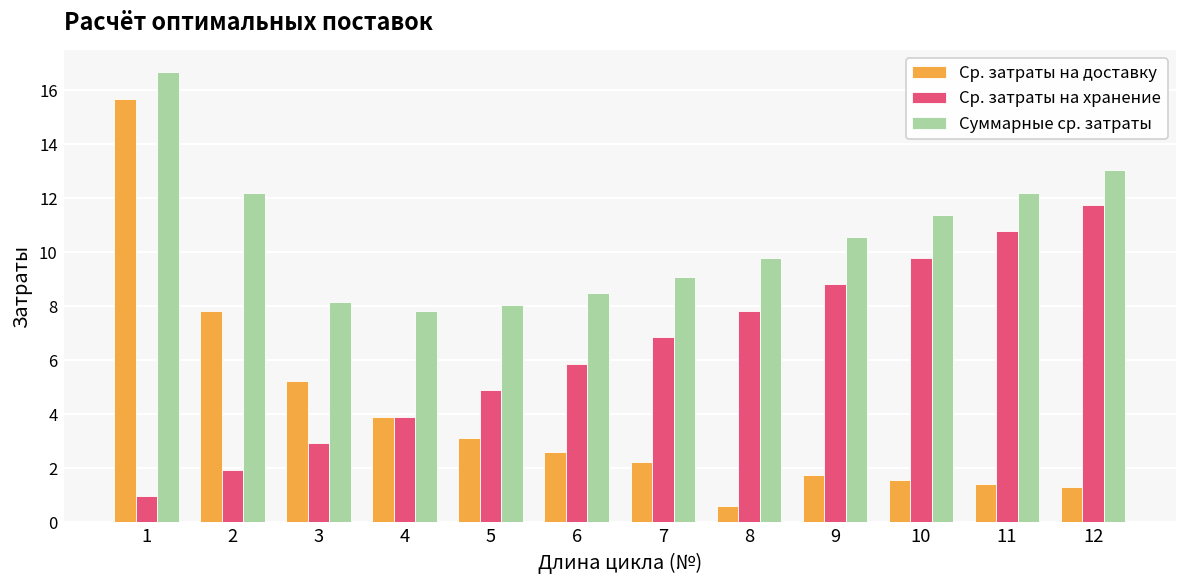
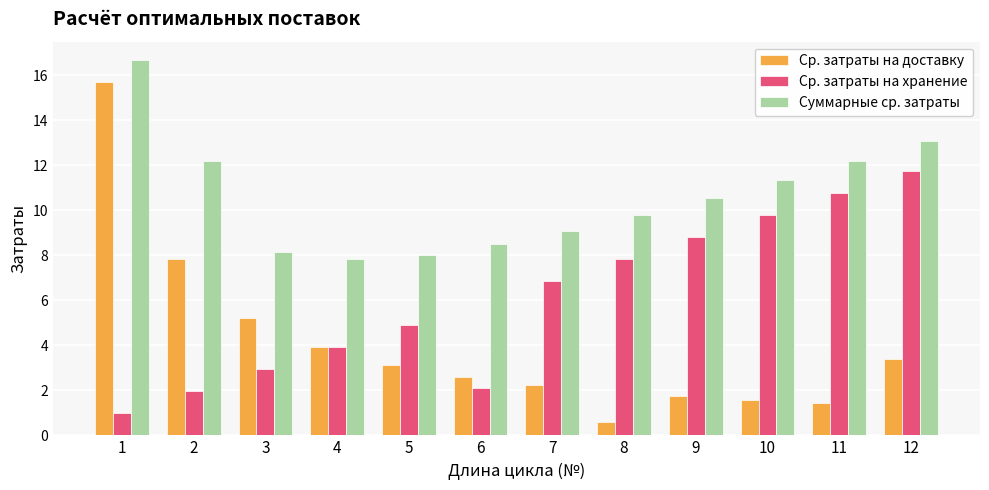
Ср. затраты на хранение, 6: 5.9 -> 2.1
Ср. затраты на доставку, 12: 1.3 -> 3.4
